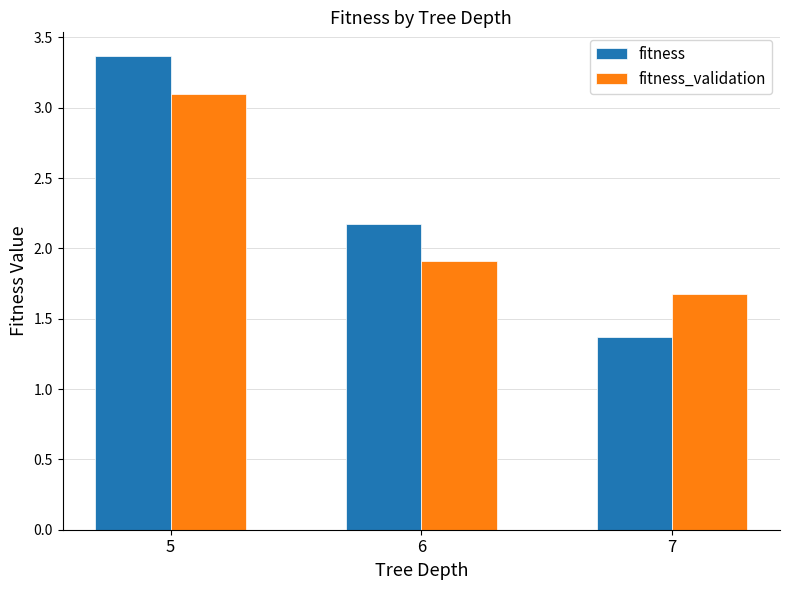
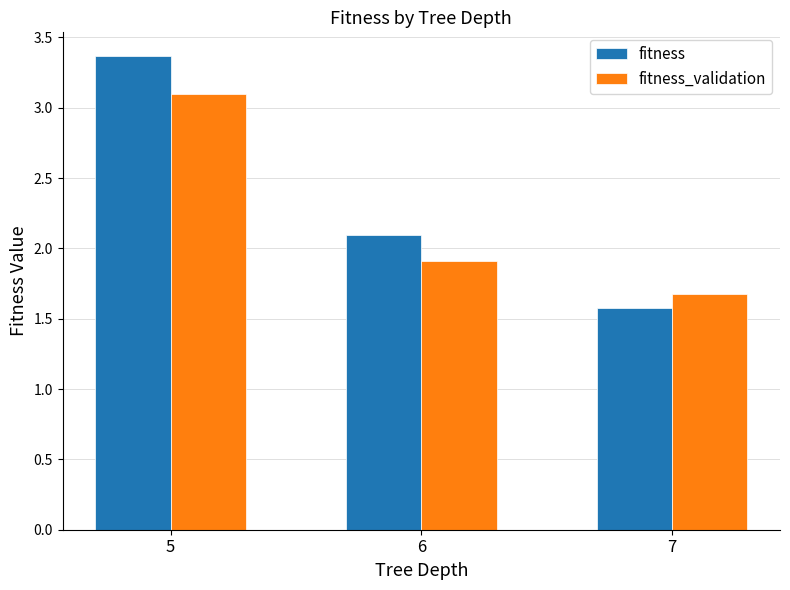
fitness, 6: 2.17 -> 2.10
fitness, 7: 1.37 -> 1.58
